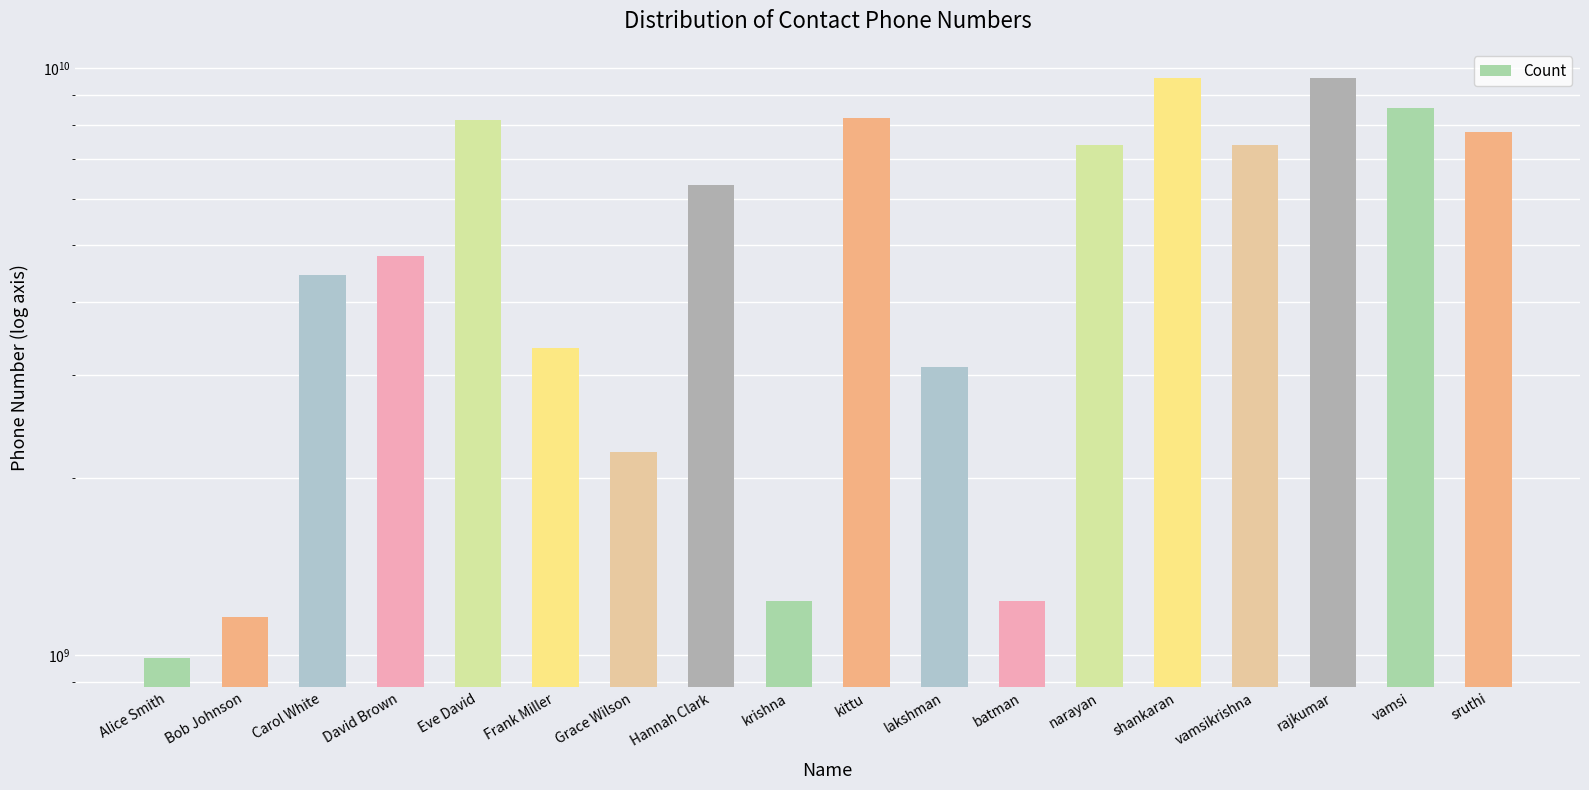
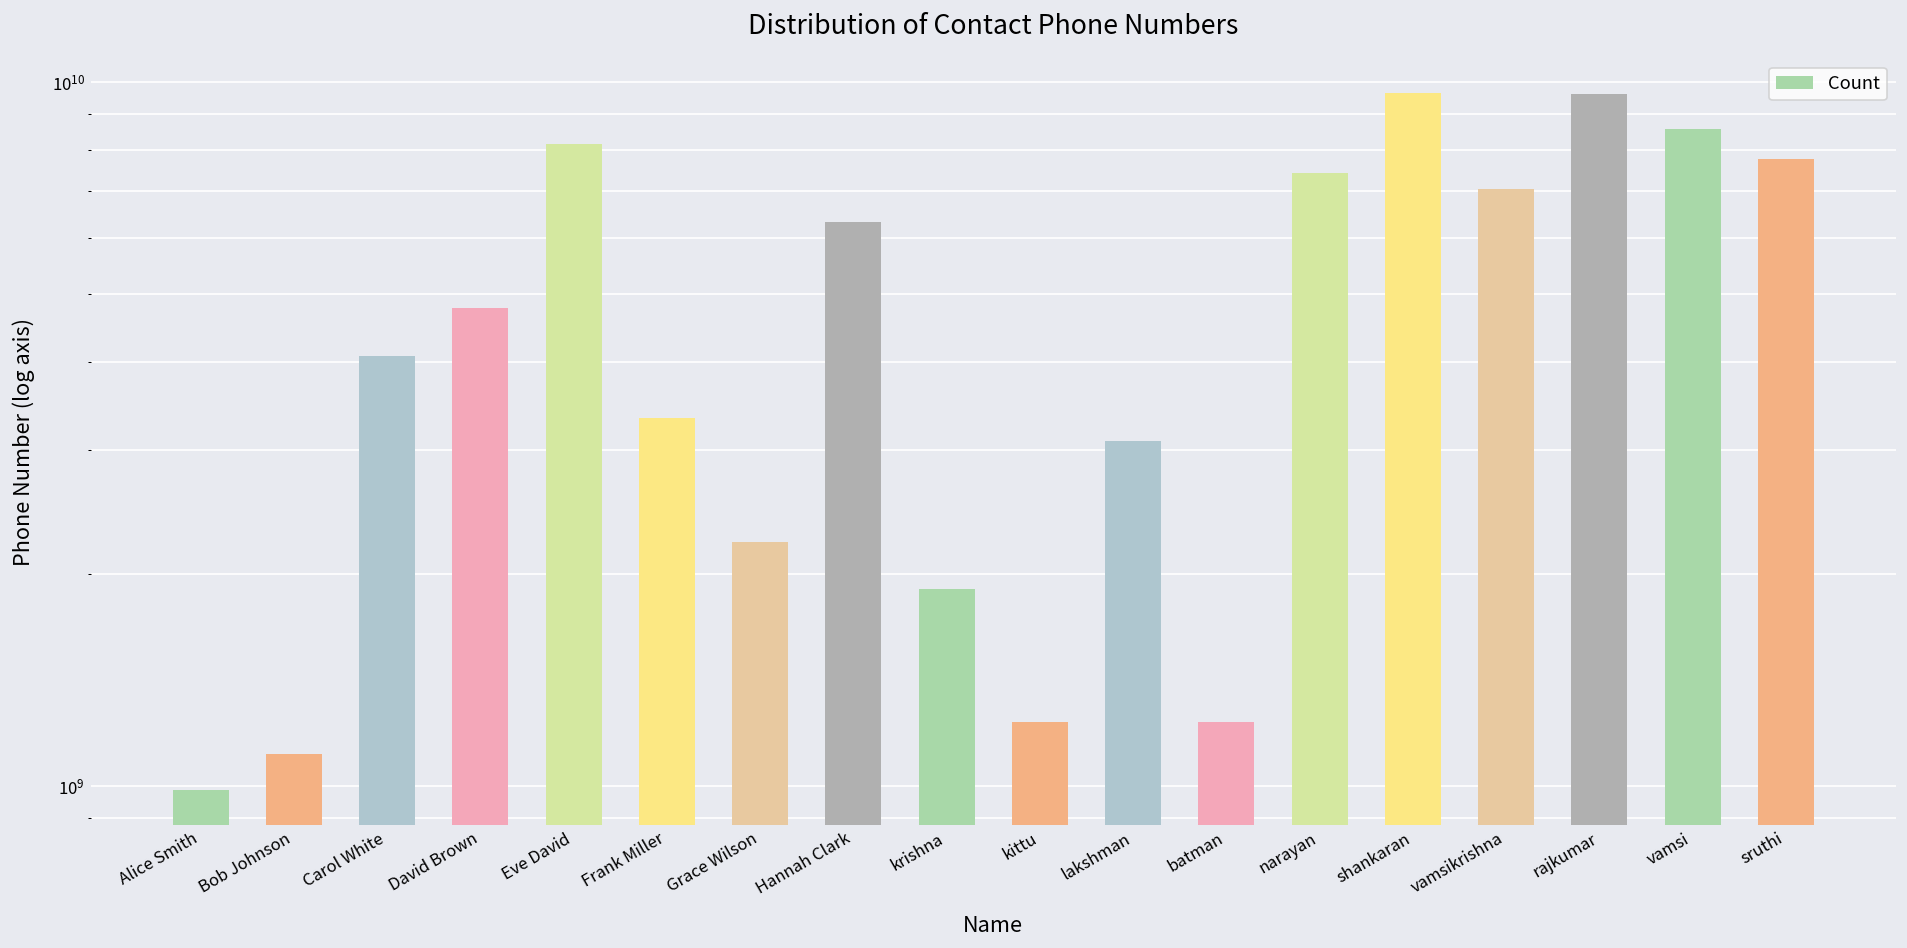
Bob Johnson: 1160000000 -> 1110000000
Carol White: 4400000000 -> 4100000000
krishna: 1230000000 -> 1900000000
kittu: 8200000000 -> 1230000000
vamsikrishna: 7400000000 -> 7100000000
